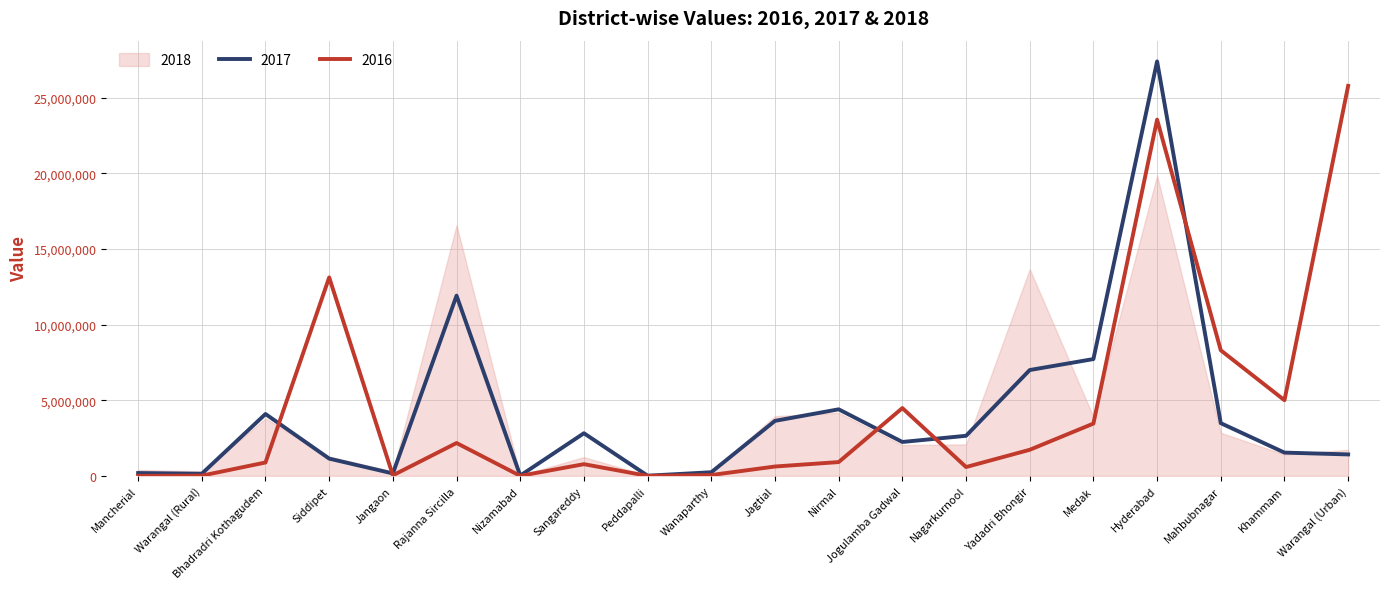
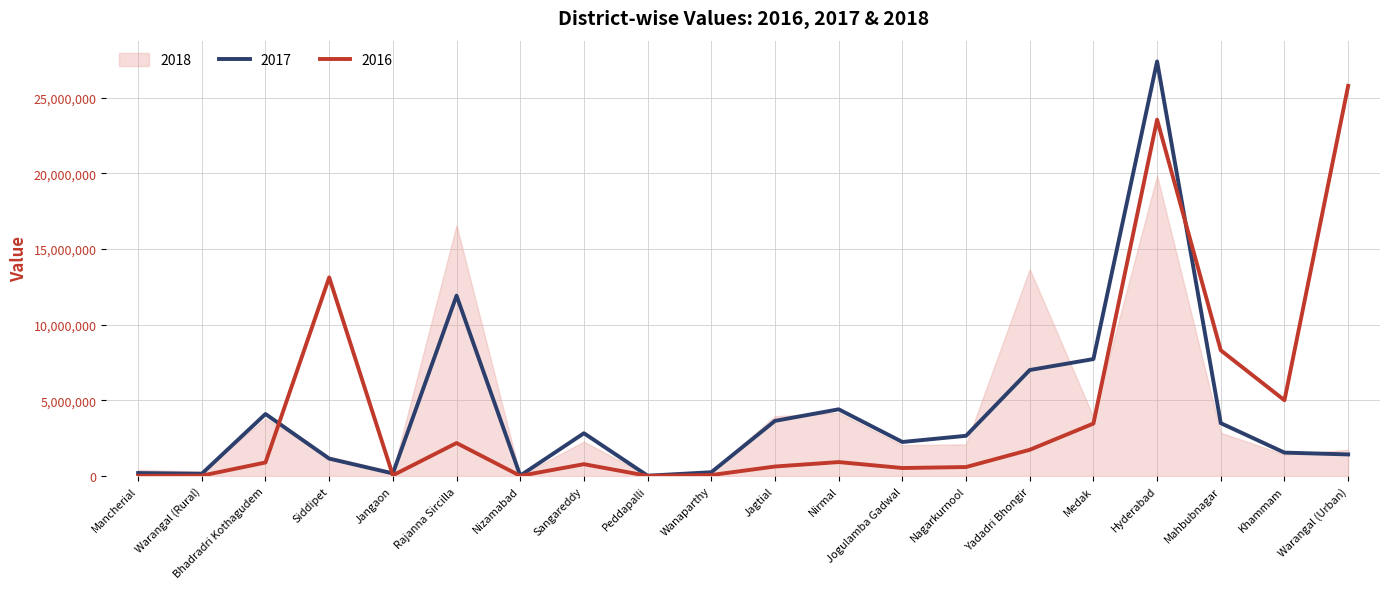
2018, Sangareddy: 1,200,000 -> 2,300,000
2016, Jogulamba Gadwal: 4,500,000 -> 500,000
